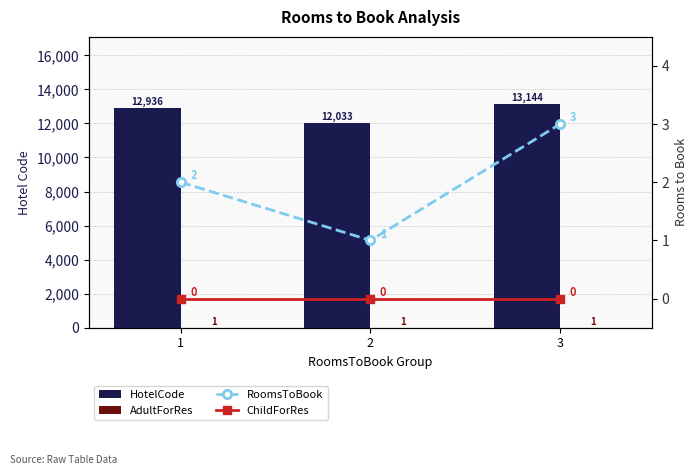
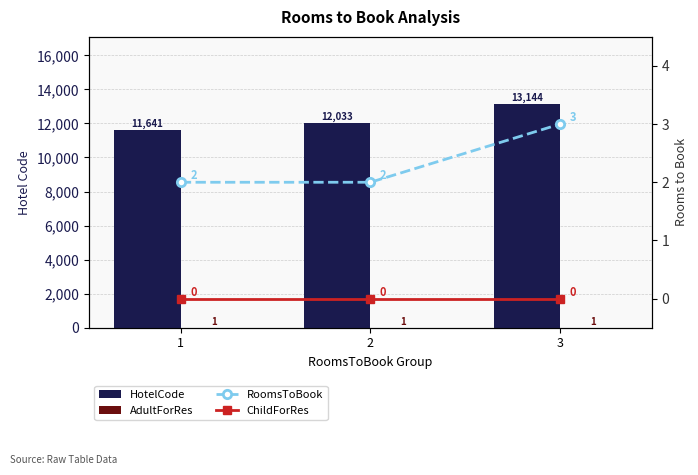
HotelCode, 1: 12,936 -> 11,641
RoomsToBook, 2: 1 -> 2
